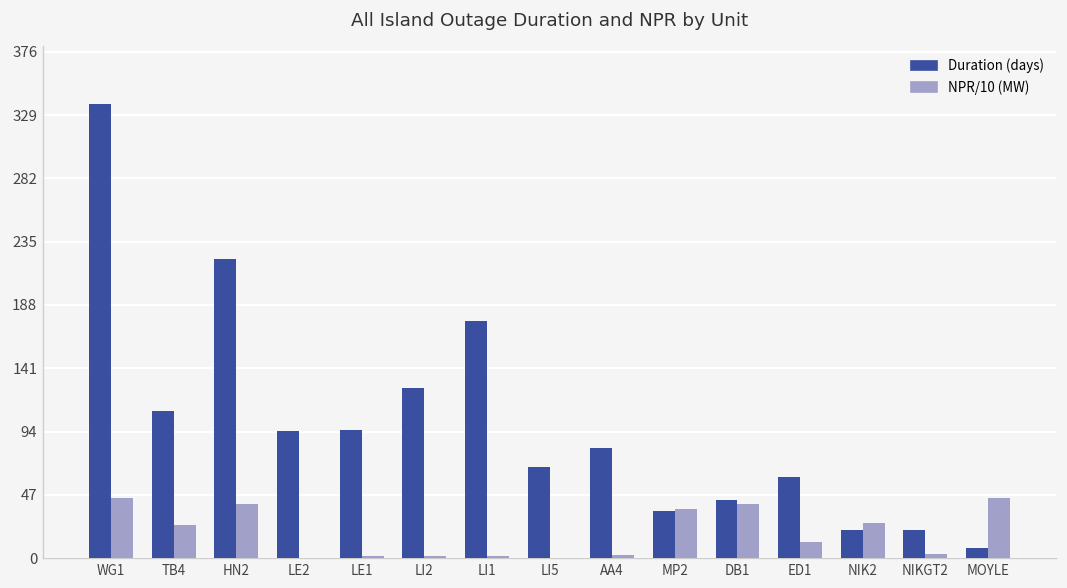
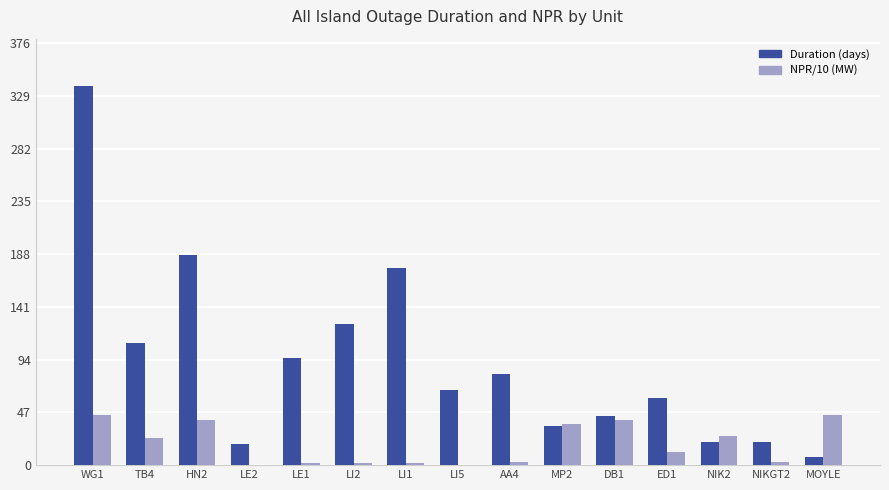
Duration (days), HN2: 222 -> 188
Duration (days), LE2: 94 -> 19
